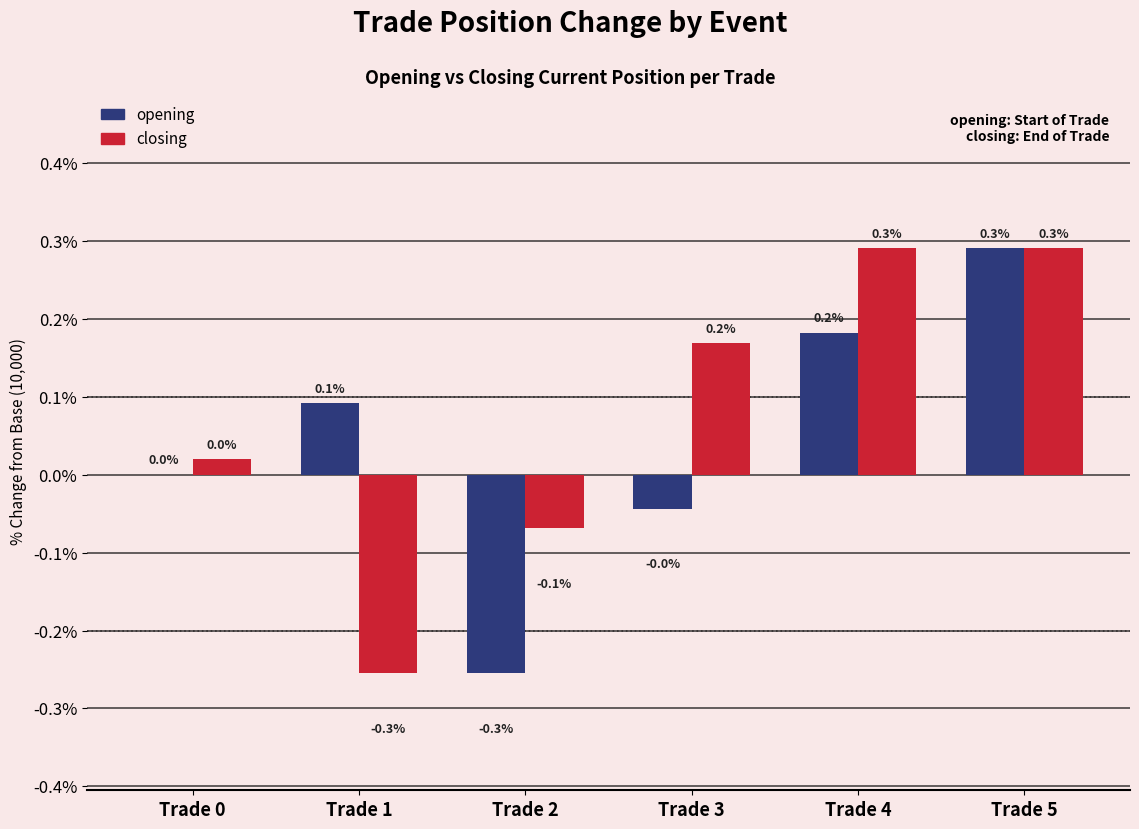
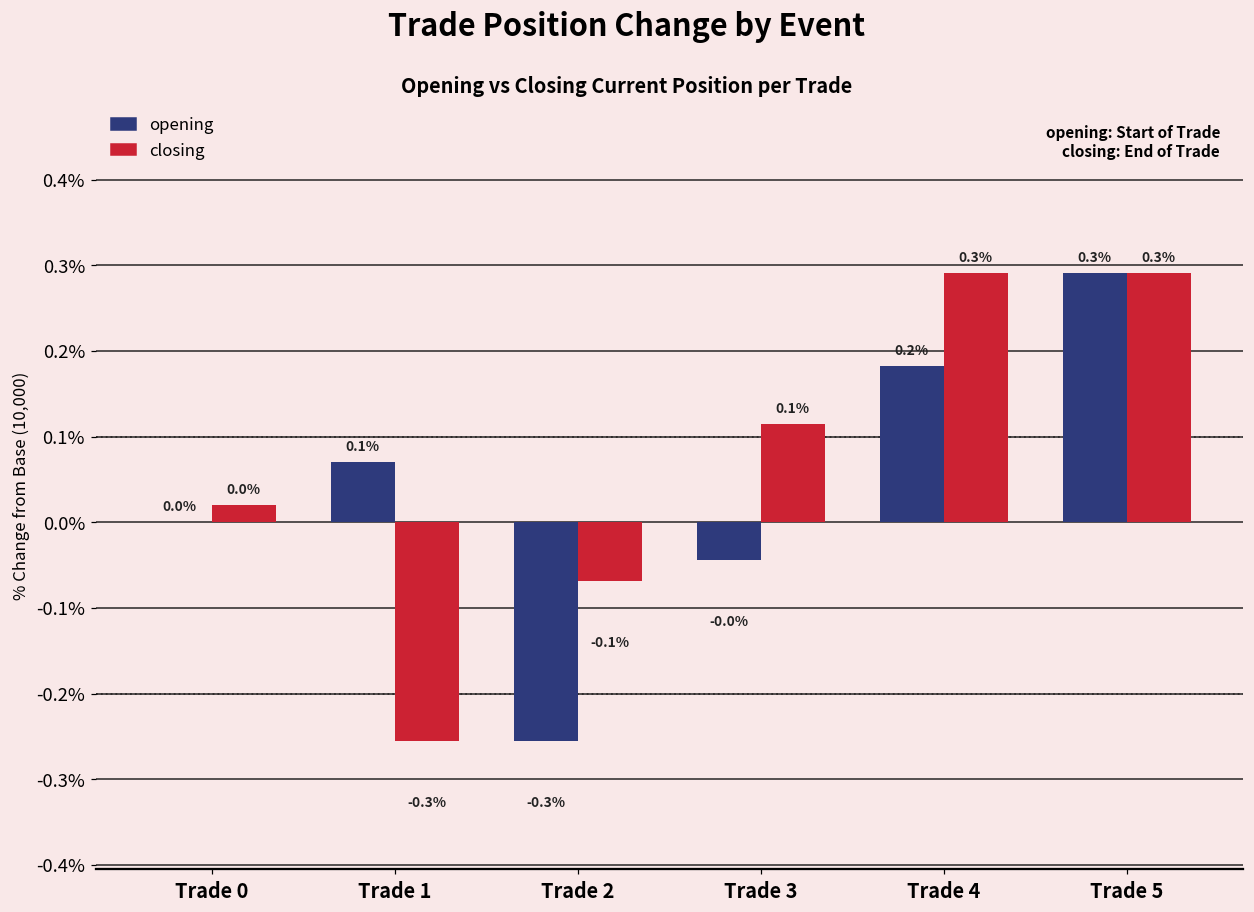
opening, Trade 1: 0.09% -> 0.07%
closing, Trade 3: 0.2% -> 0.1%
